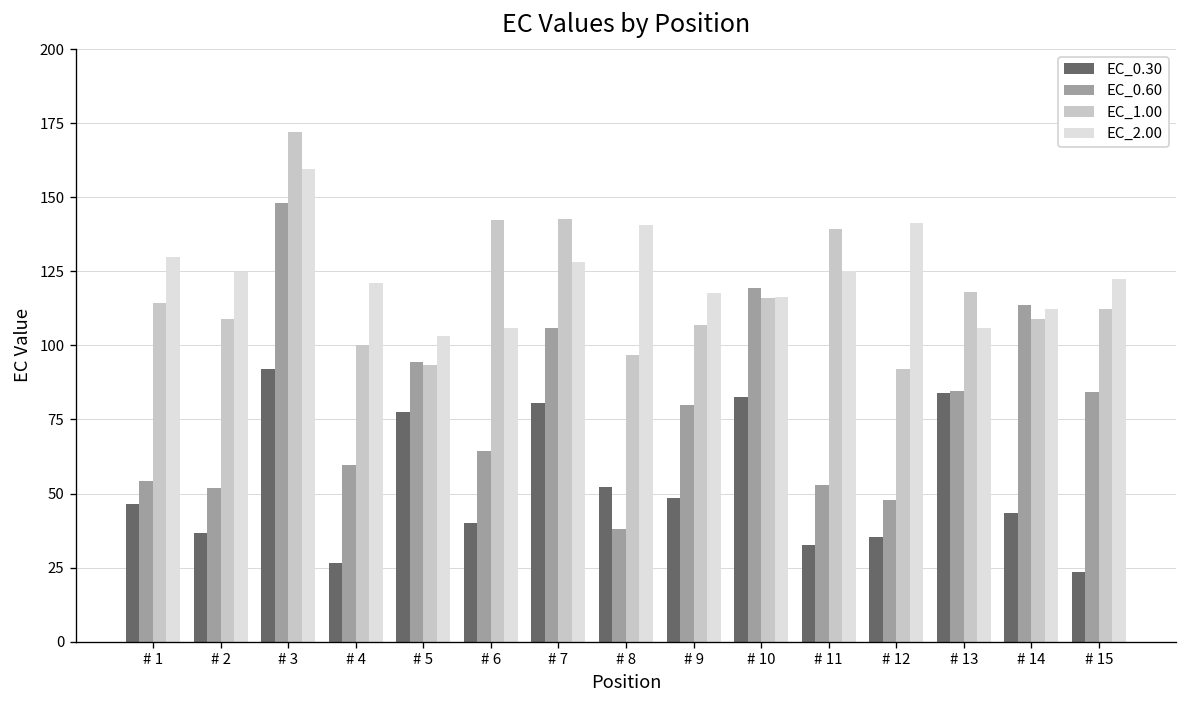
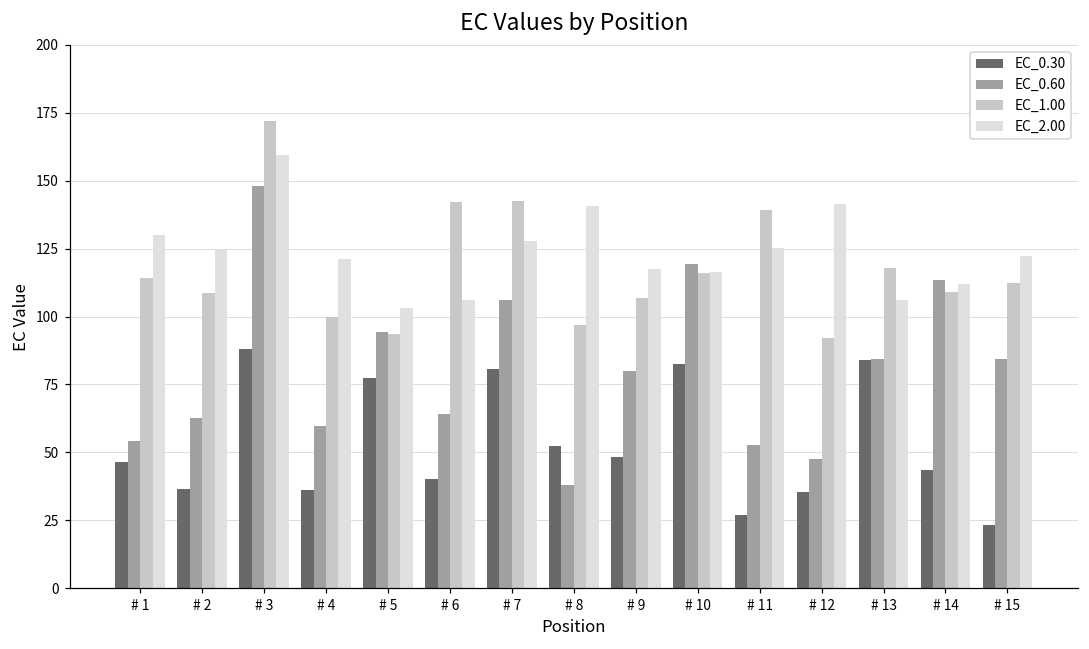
EC_0.60, # 2: 52 -> 63
EC_0.30, # 3: 92 -> 88
EC_0.30, # 4: 26 -> 36
EC_0.30, # 11: 32 -> 27
